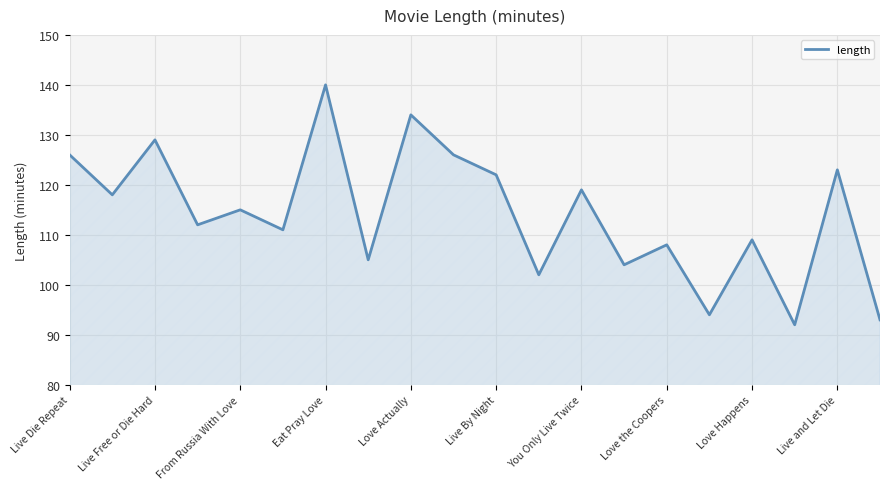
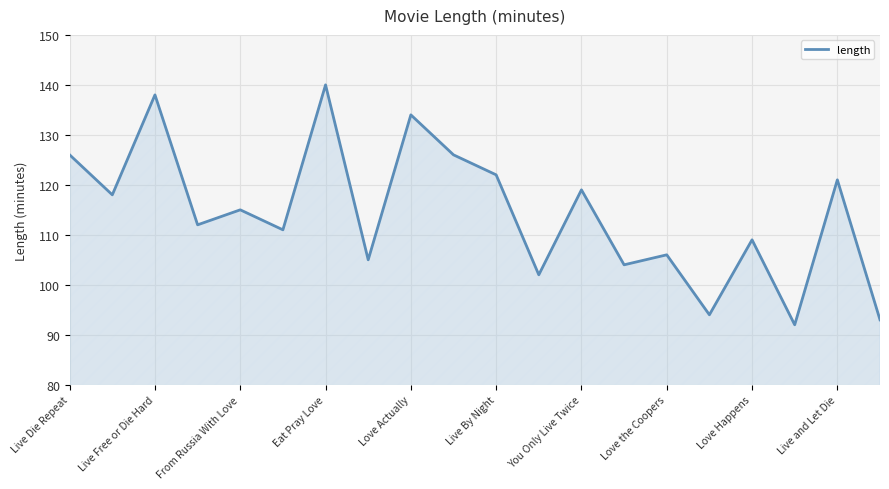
Live Free or Die Hard: 129 -> 138
Love the Coopers: 108 -> 106
Live and Let Die: 123 -> 121
